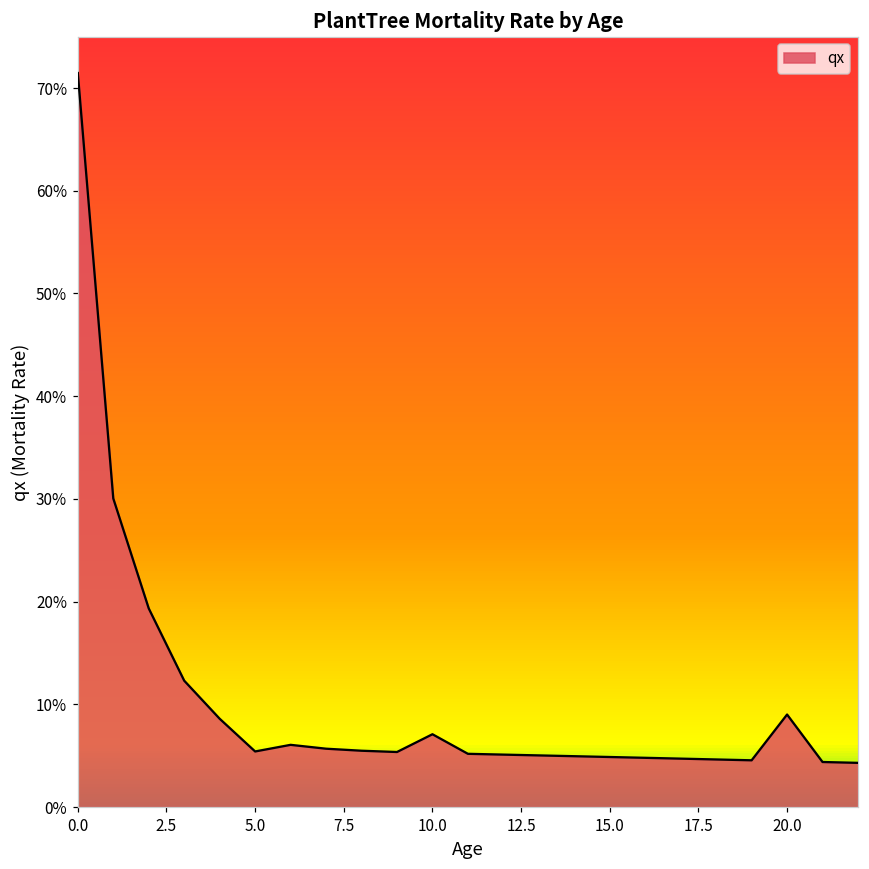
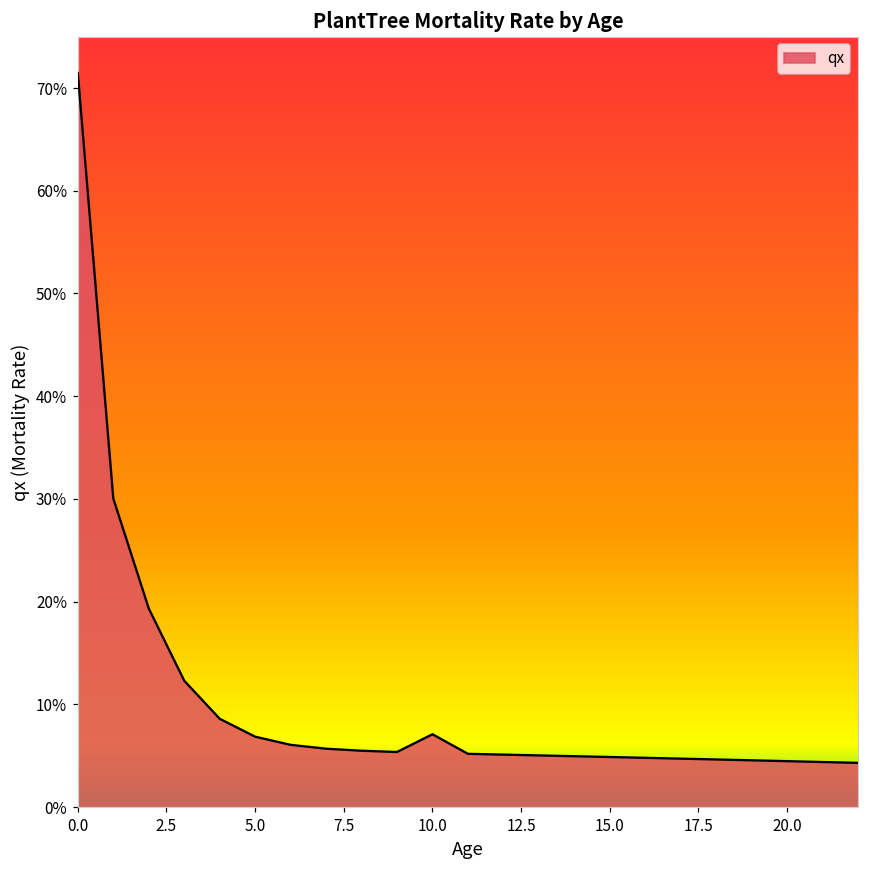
5.0: 5% -> 7%
20.0: 9% -> 4%
